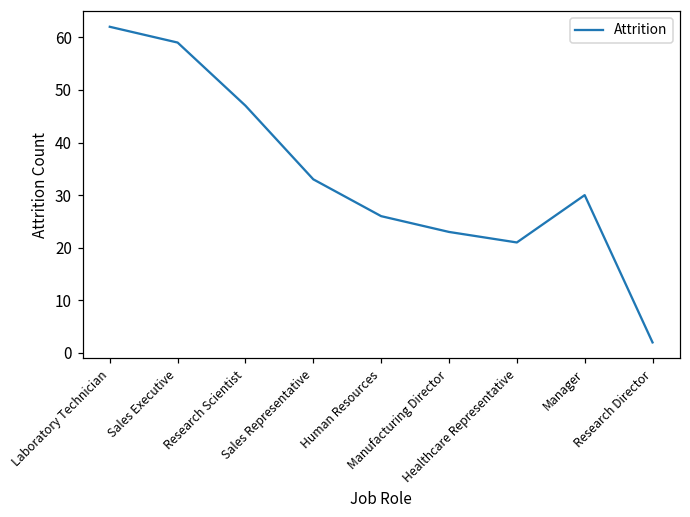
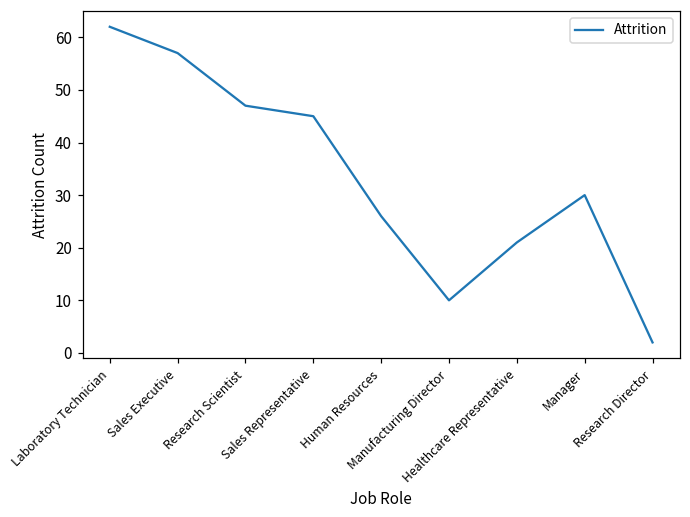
Sales Executive: 59 -> 57
Sales Representative: 33 -> 45
Manufacturing Director: 23 -> 10
